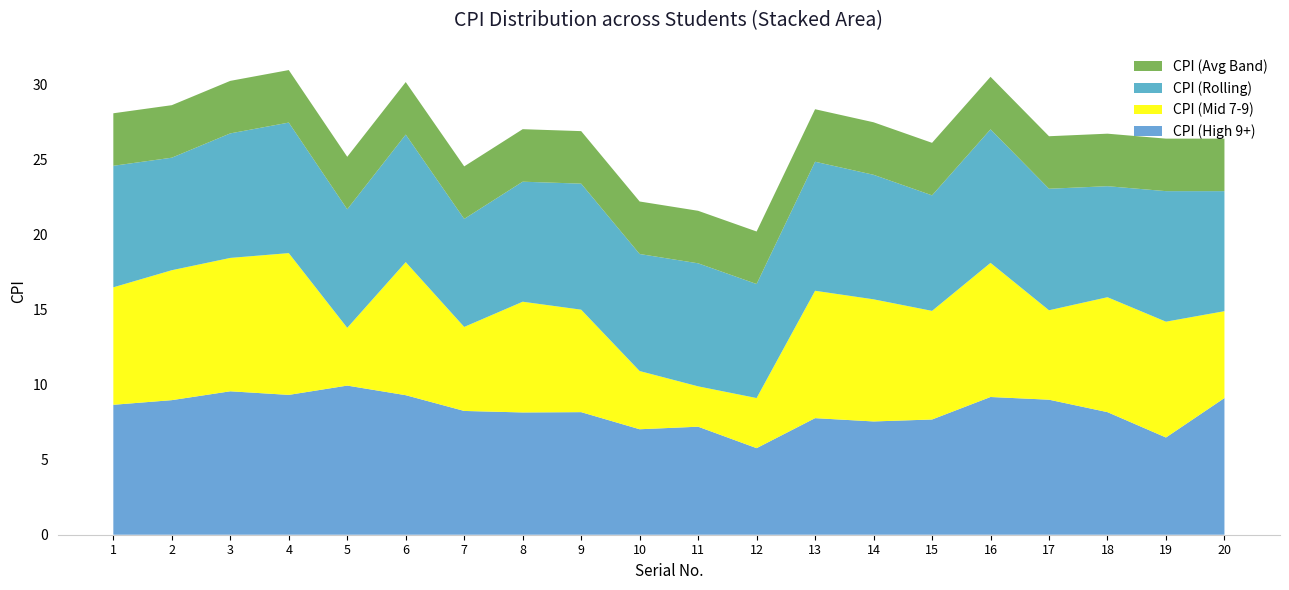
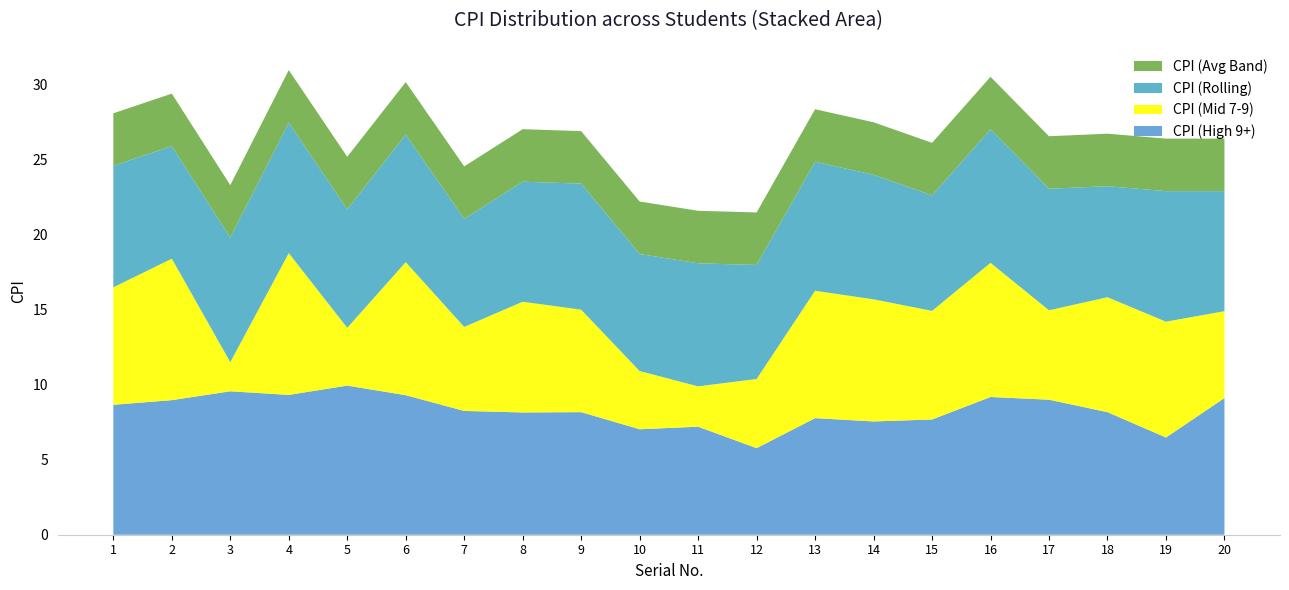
CPI (Mid 7-9), 2: 8.7 -> 9.4
CPI (Mid 7-9), 3: 8.9 -> 1.9
CPI (Mid 7-9), 12: 3.3 -> 4.6
